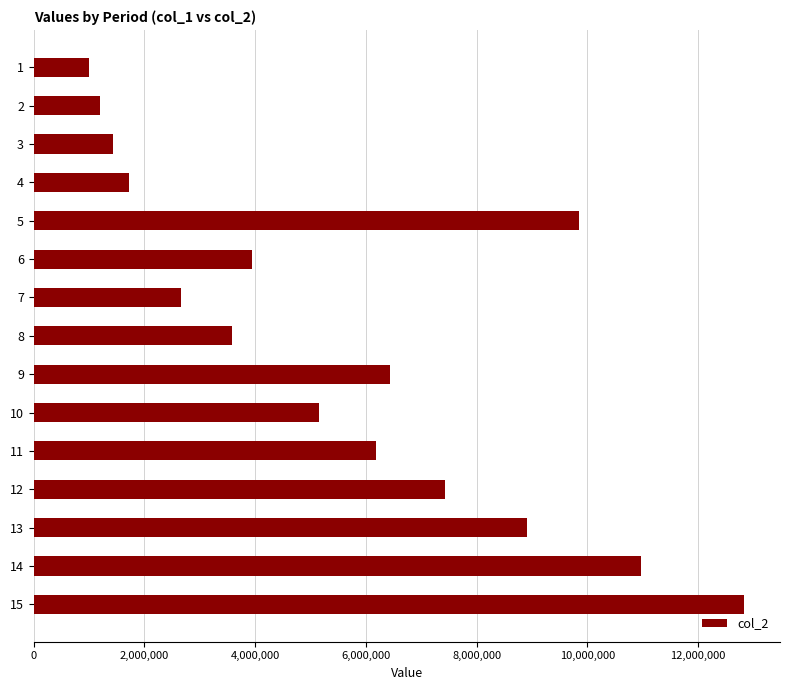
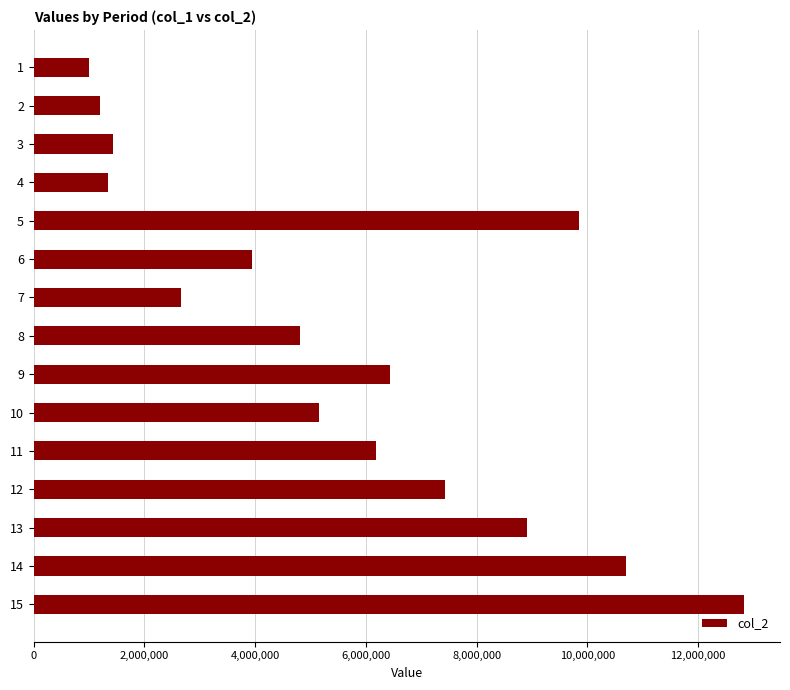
4: 1,700,000 -> 1,300,000
8: 3,600,000 -> 4,800,000
14: 11,000,000 -> 10,700,000
